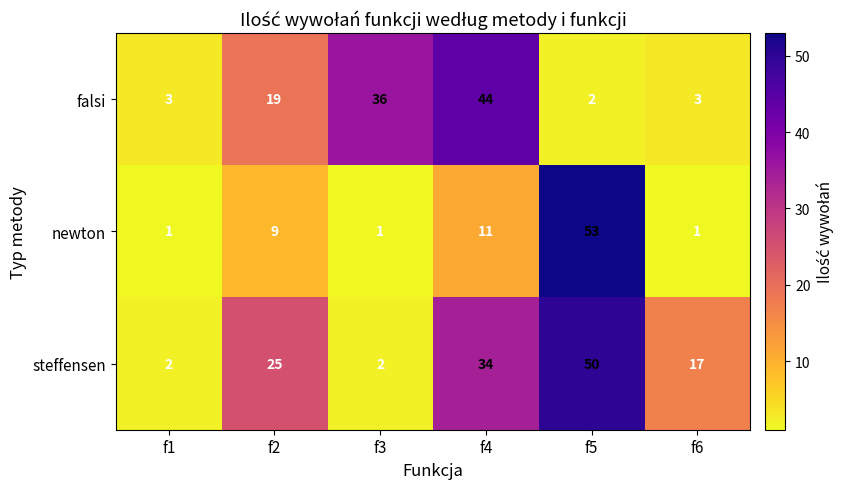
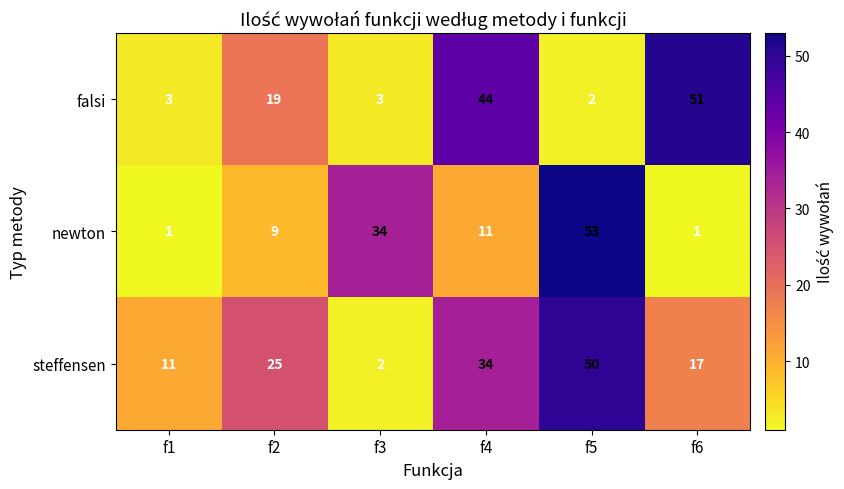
falsi, f3: 36 -> 3
falsi, f6: 3 -> 51
newton, f3: 1 -> 34
steffensen, f1: 2 -> 11
